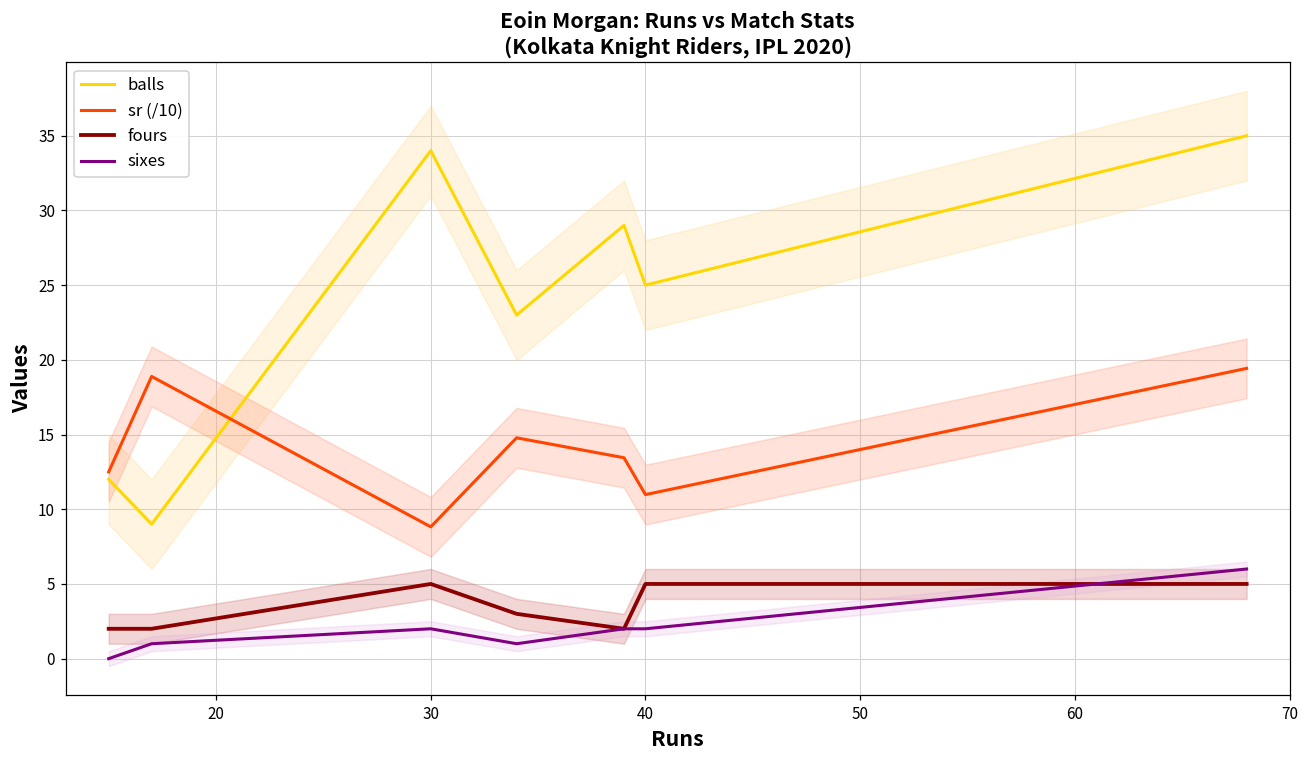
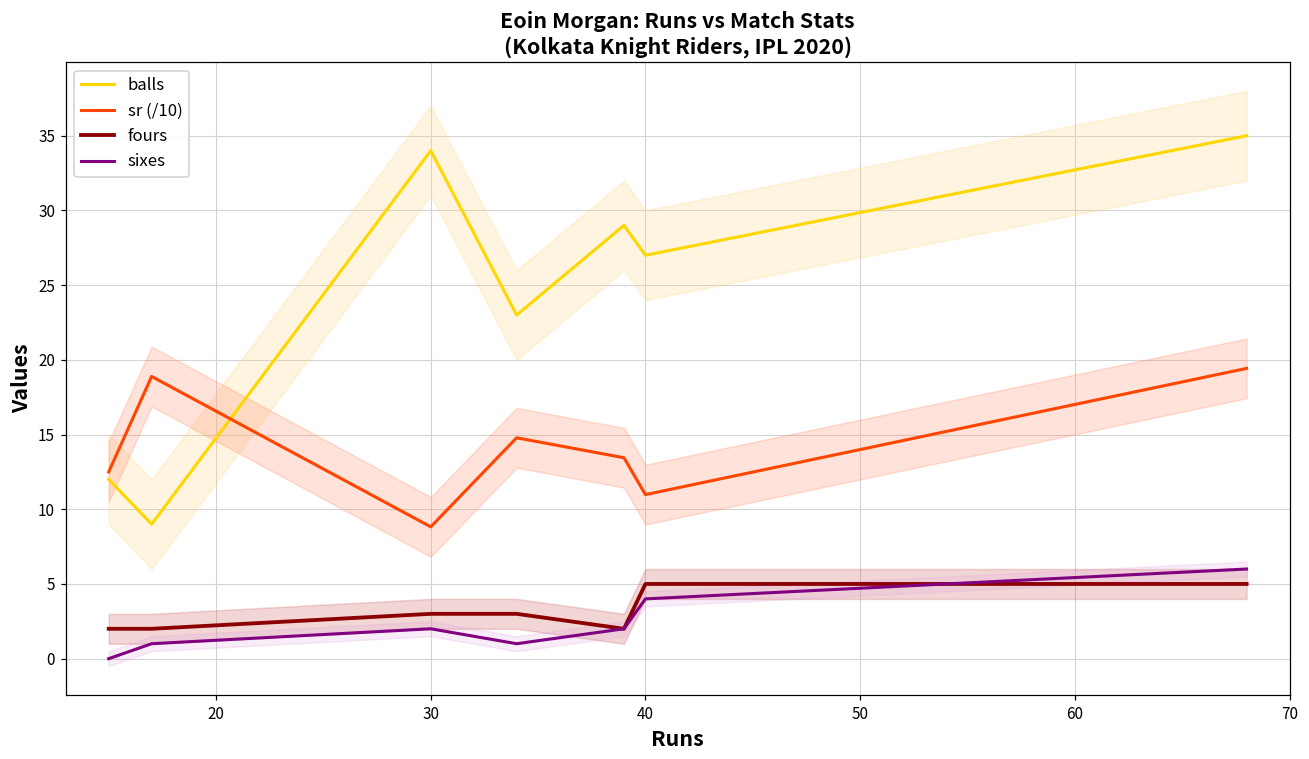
fours, 30: 5 -> 3
balls, 40: 25 -> 27
sixes, 40: 2 -> 4
